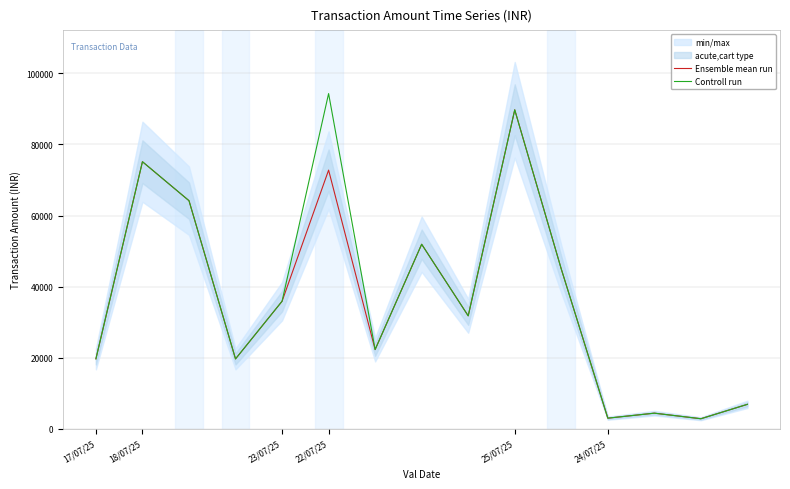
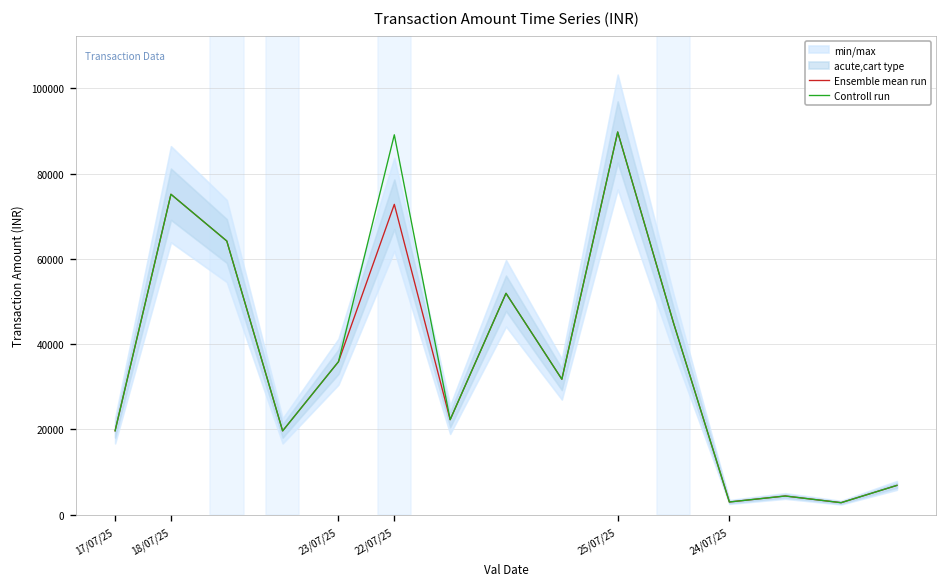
Controll run, 22/07/25: 94000 -> 89000
